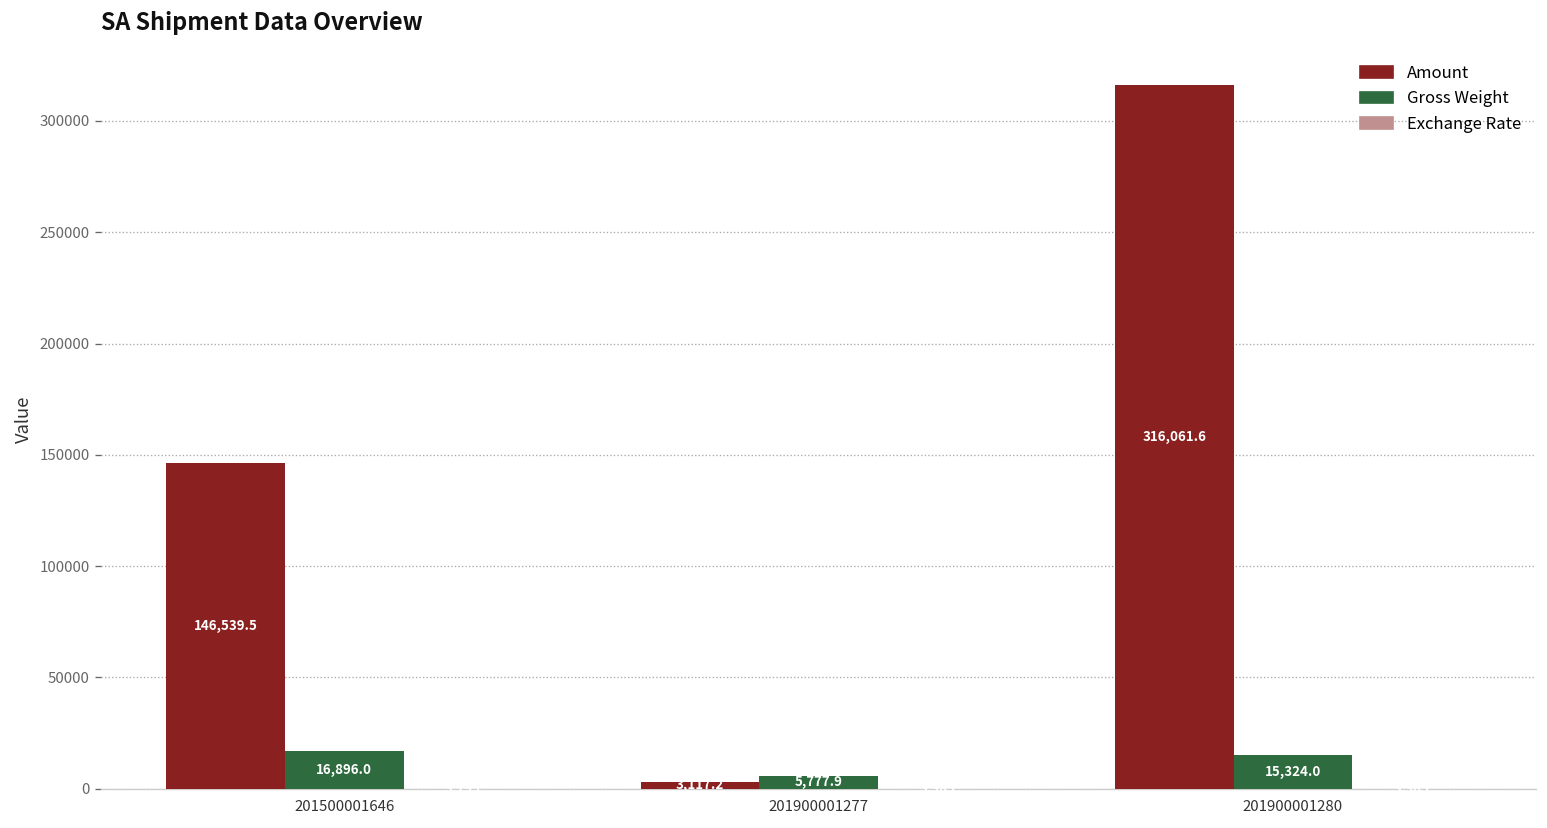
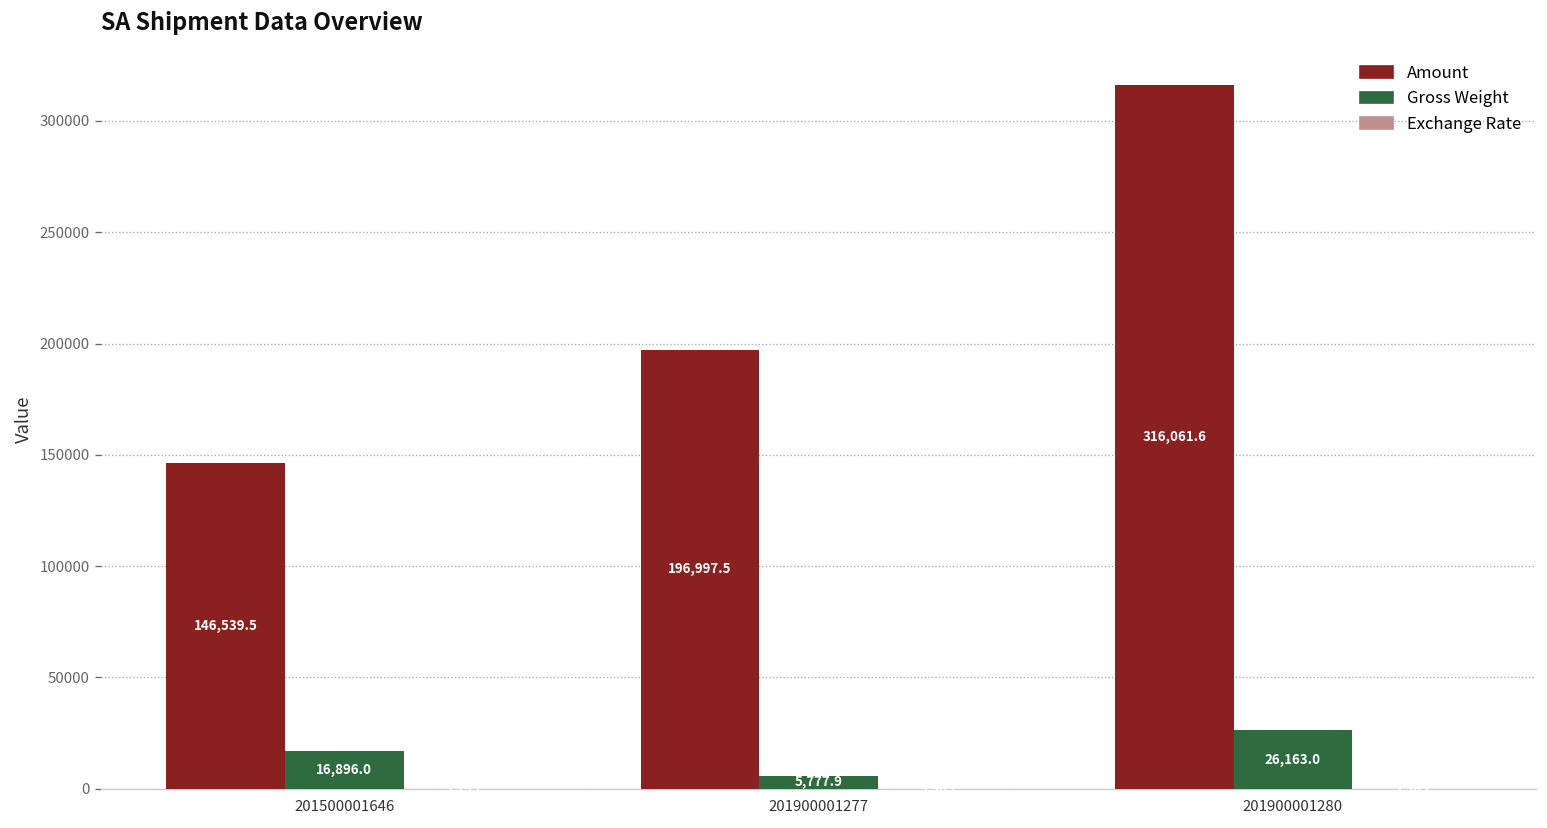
Amount, 201900001277: 3000 -> 197000
Gross Weight, 201900001280: 15,324.0 -> 26,163.0
